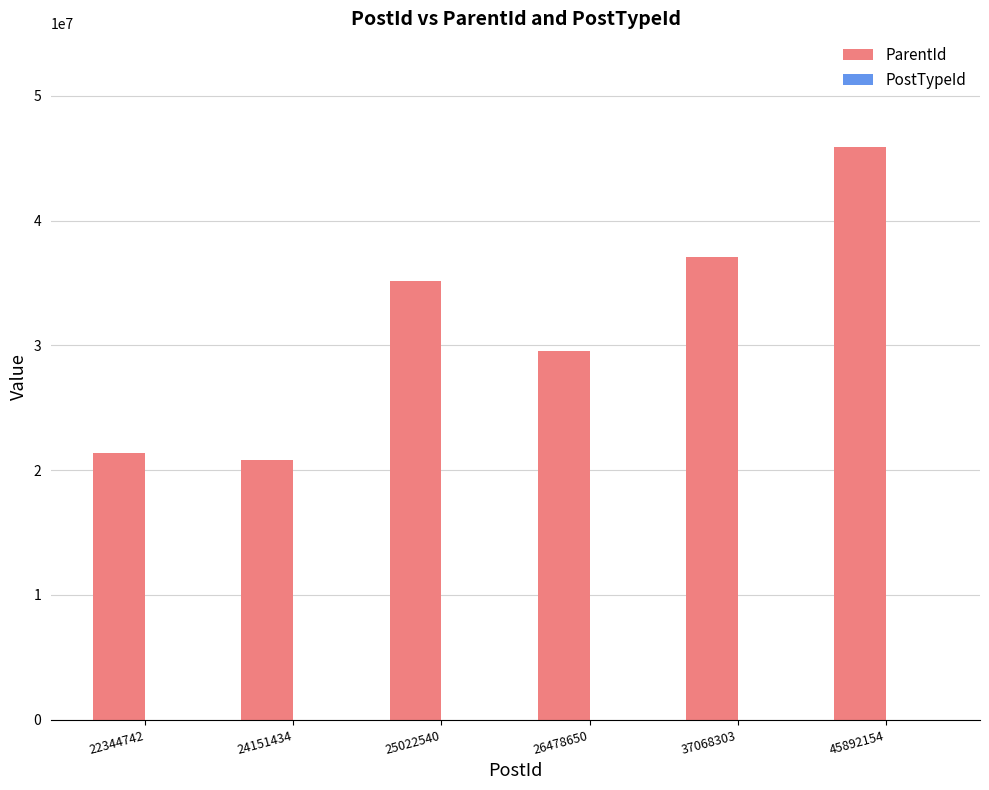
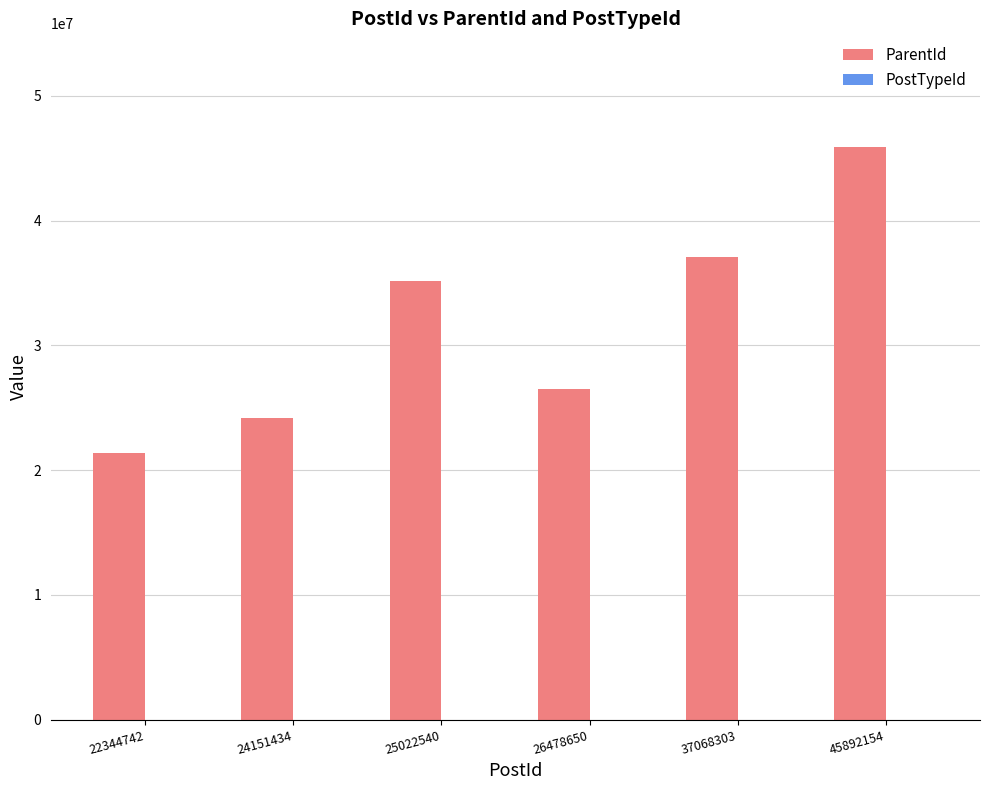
ParentId, 24151434: 20800000 -> 24200000
ParentId, 26478650: 29500000 -> 26500000
